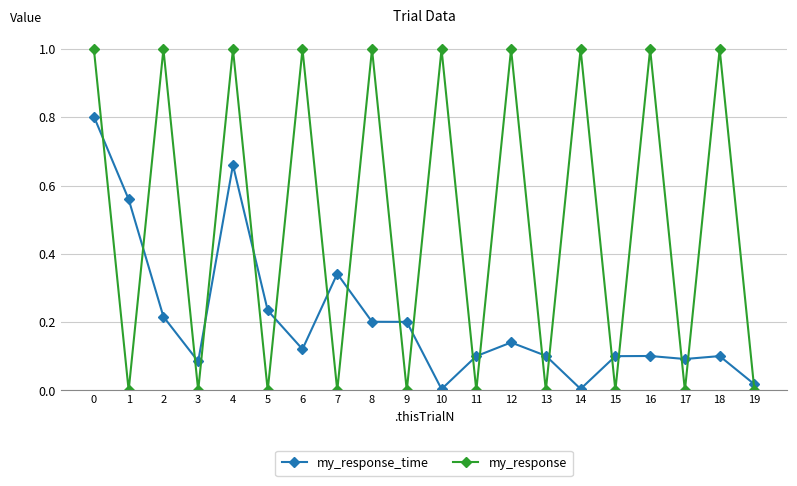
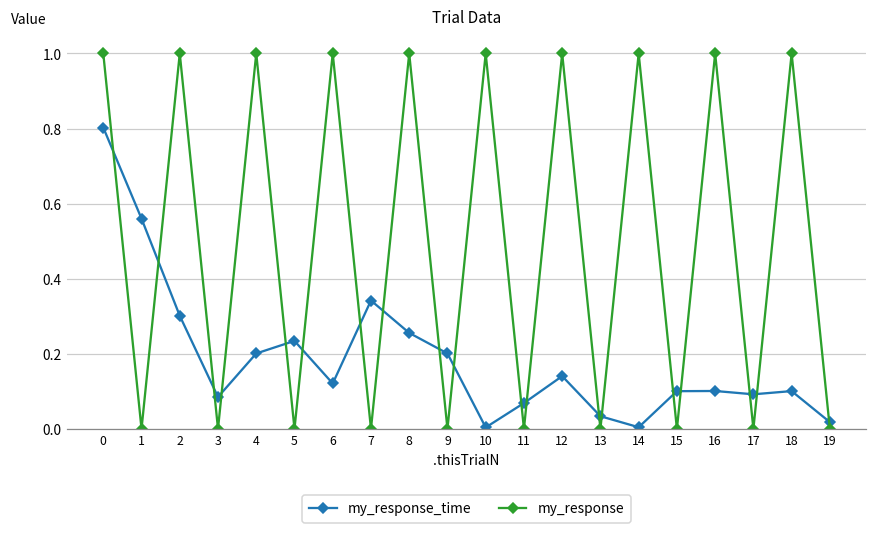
my_response_time, 2: 0.22 -> 0.30
my_response_time, 4: 0.66 -> 0.20
my_response_time, 8: 0.20 -> 0.26
my_response_time, 11: 0.10 -> 0.07
my_response_time, 13: 0.10 -> 0.03
